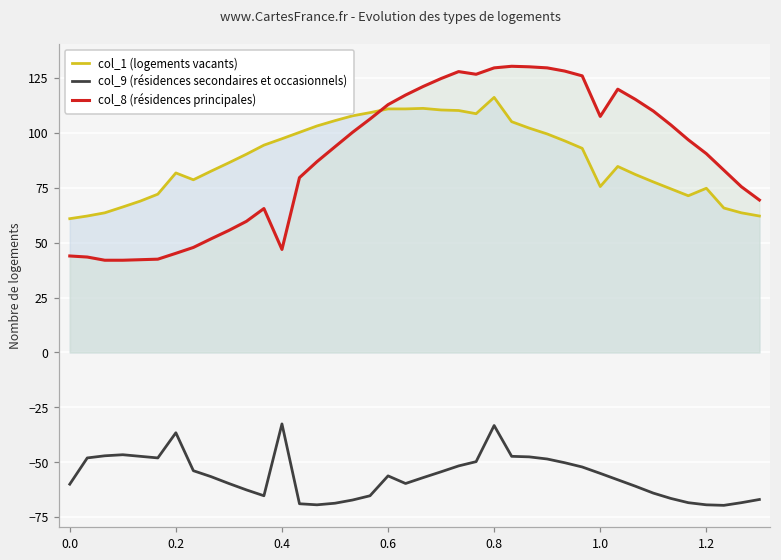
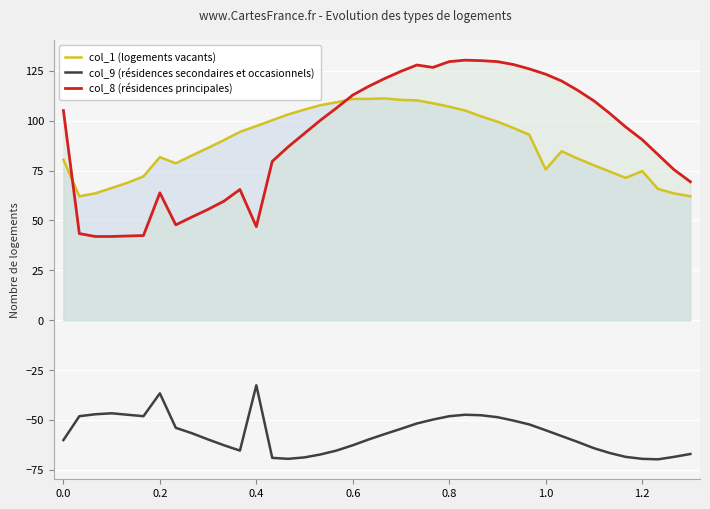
col_1 (logements vacants), 0.0: 61 -> 80
col_8 (résidences principales), 0.0: 44 -> 105
col_8 (résidences principales), 0.2: 45 -> 64
col_9 (résidences secondaires et occasionnels), 0.6: -56 -> -63
col_1 (logements vacants), 0.8: 116 -> 107
col_9 (résidences secondaires et occasionnels), 0.8: -33 -> -48
col_8 (résidences principales), 1.0: 108 -> 123
